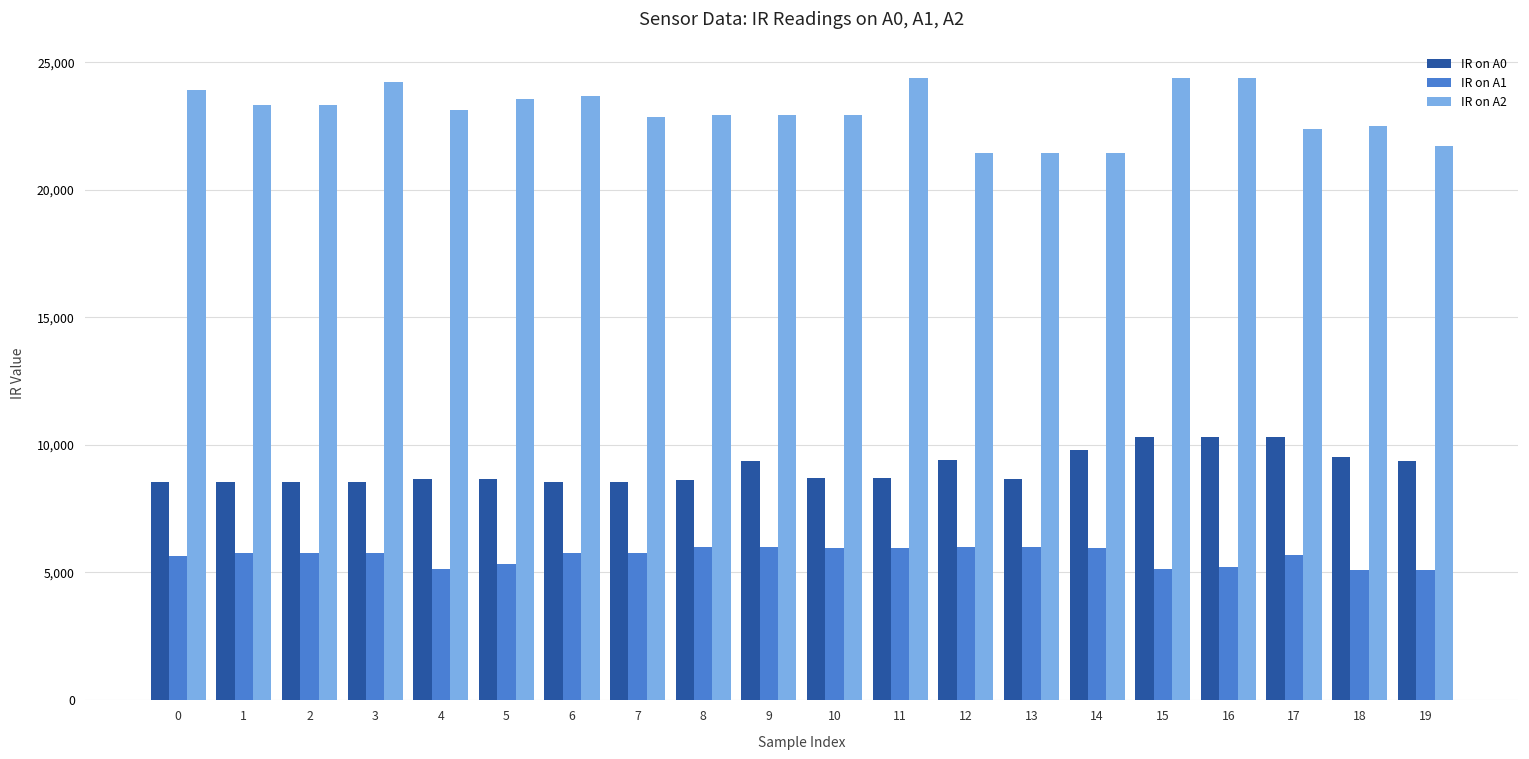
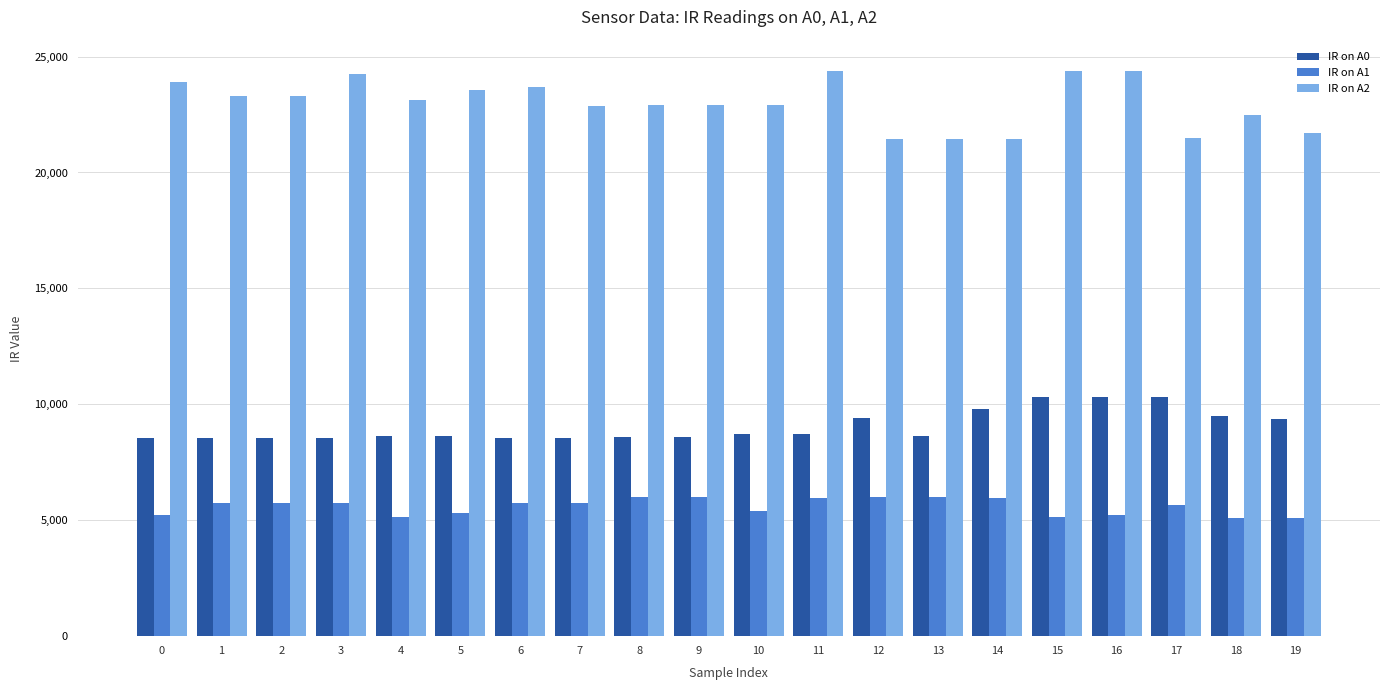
IR on A1, 0: 5,700 -> 5,200
IR on A0, 9: 9,400 -> 8,600
IR on A1, 10: 6,000 -> 5,400
IR on A2, 17: 22,400 -> 21,500
